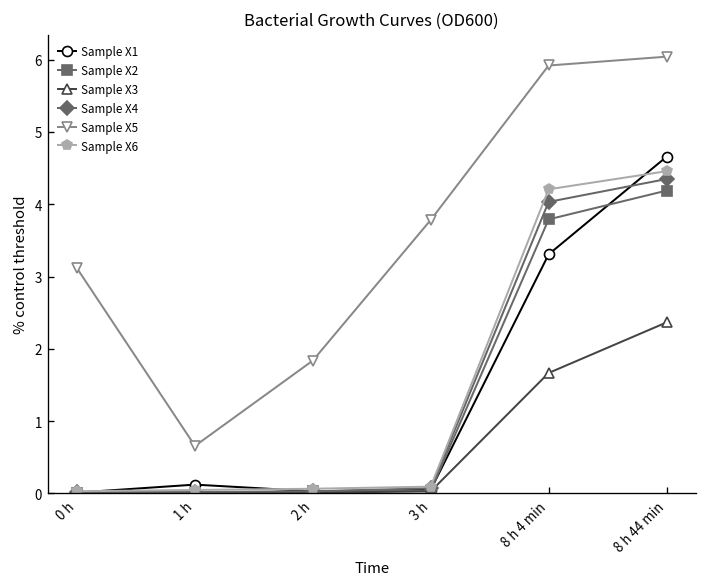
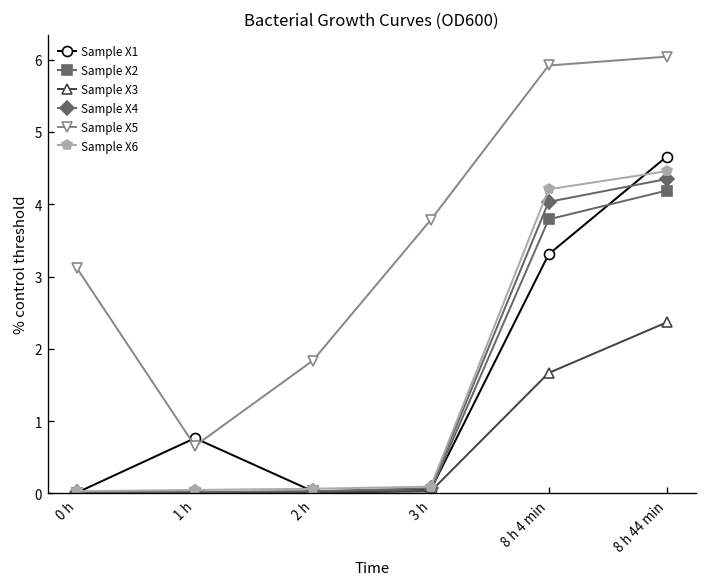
Sample X1, 1 h: 0.1 -> 0.8
